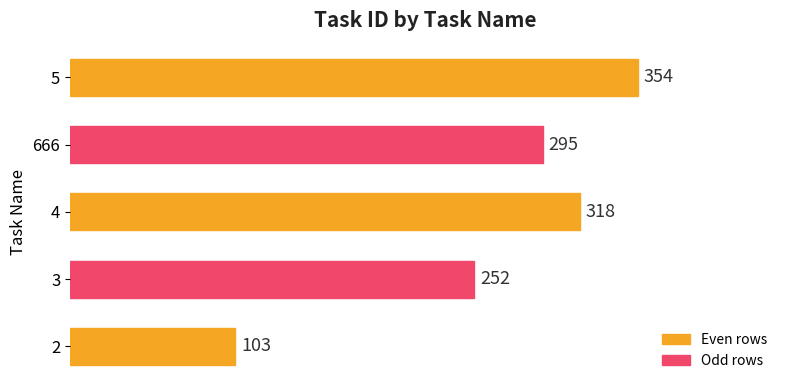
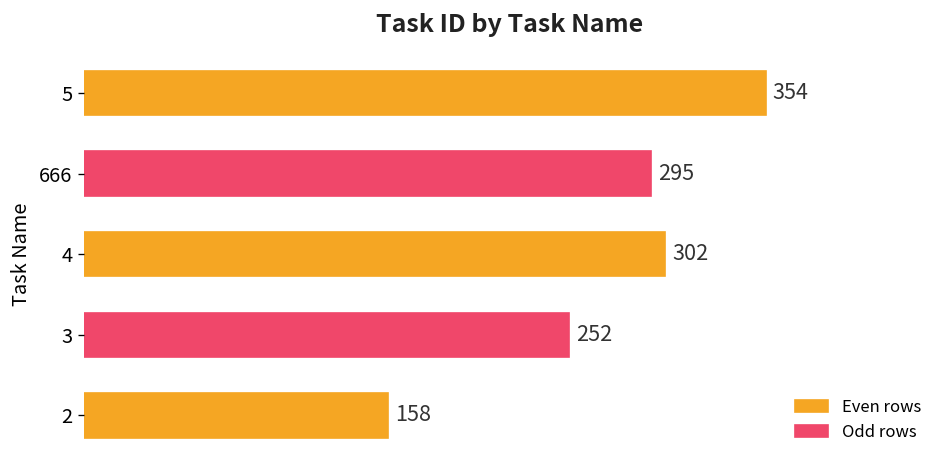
4: 318 -> 302
2: 103 -> 158
